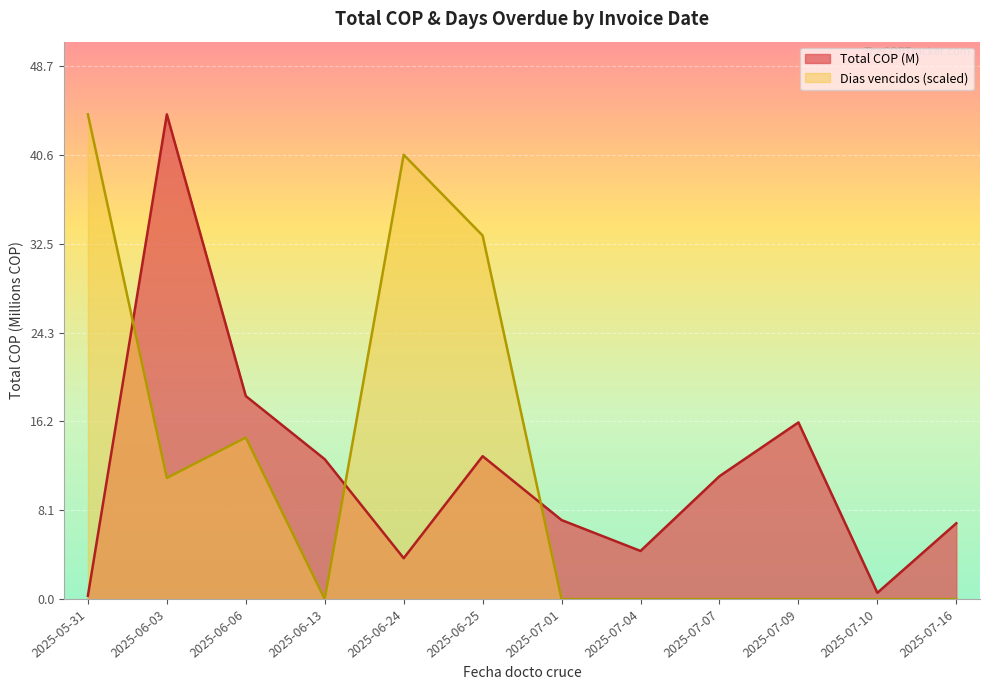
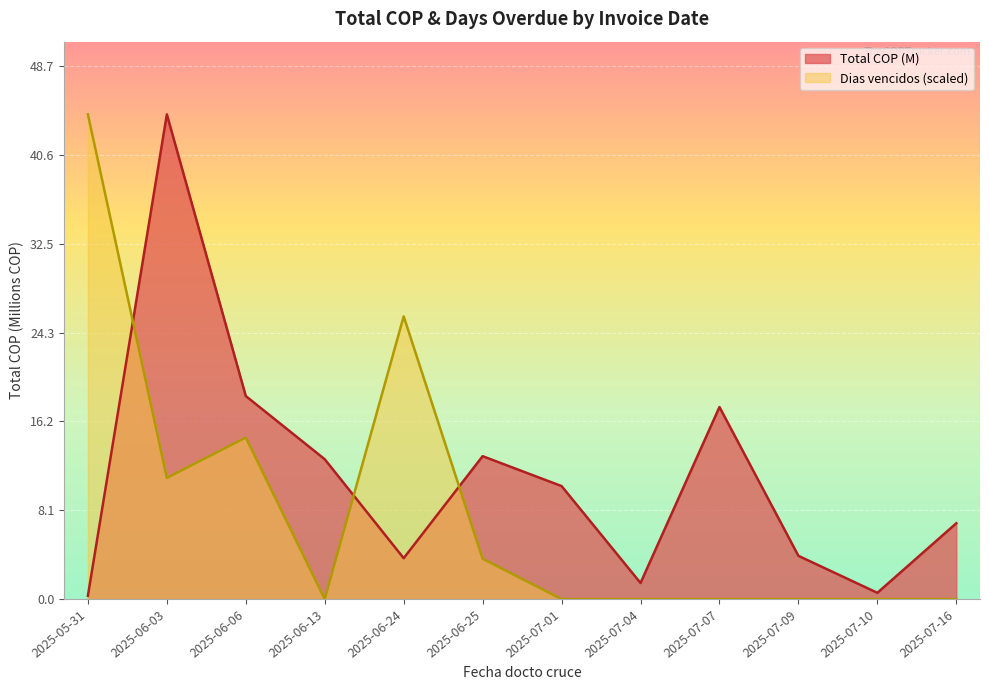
Dias vencidos (scaled), 2025-06-24: 40.6 -> 25.8
Dias vencidos (scaled), 2025-06-25: 33.2 -> 3.7
Total COP (M), 2025-07-01: 7.2 -> 10.3
Total COP (M), 2025-07-04: 4.4 -> 1.5
Total COP (M), 2025-07-07: 11.2 -> 17.5
Total COP (M), 2025-07-09: 16.1 -> 4.0
